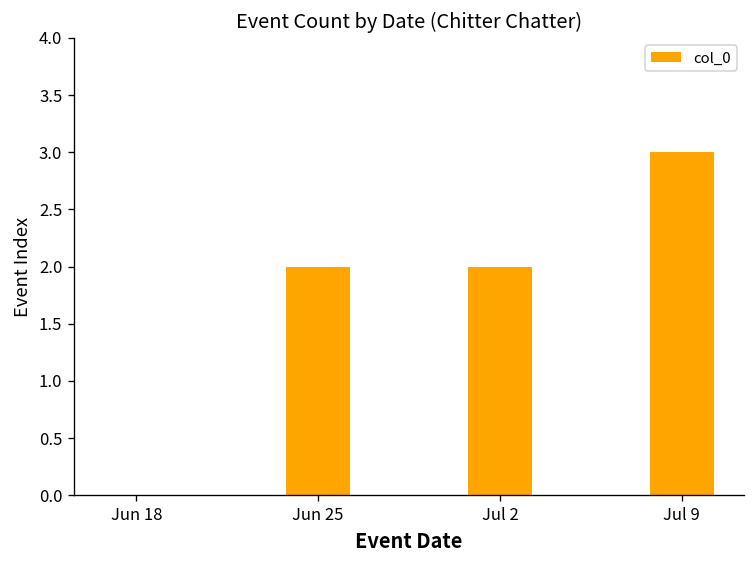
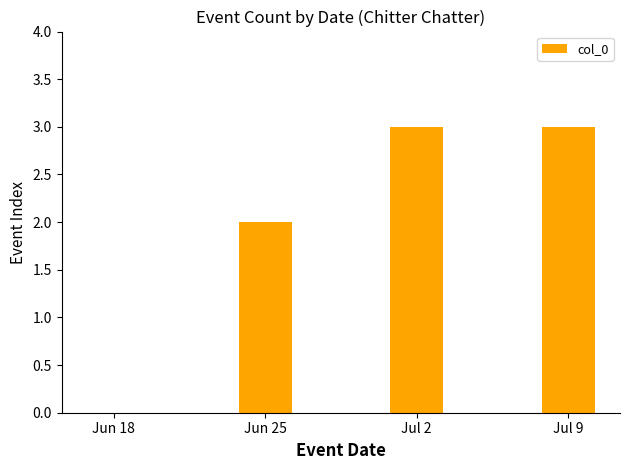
Jul 2: 2 -> 3
